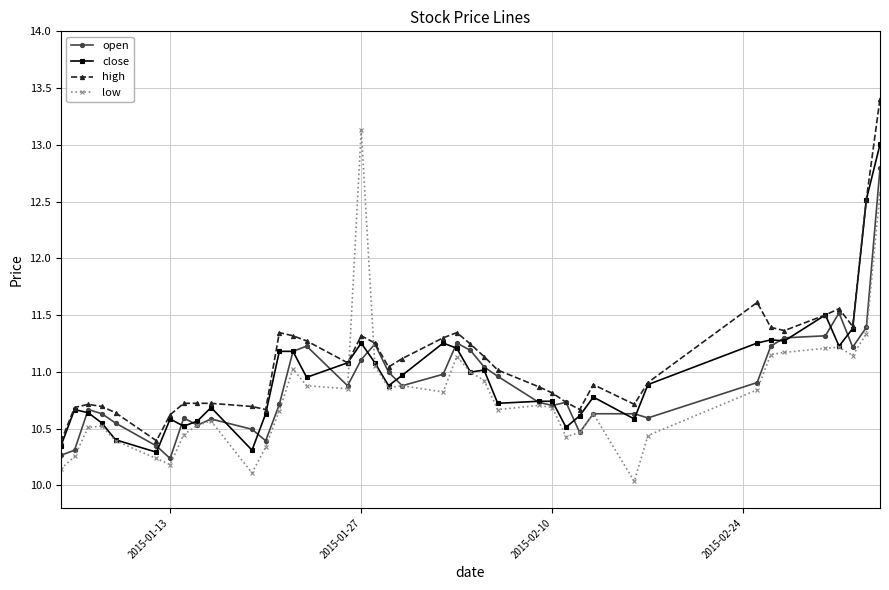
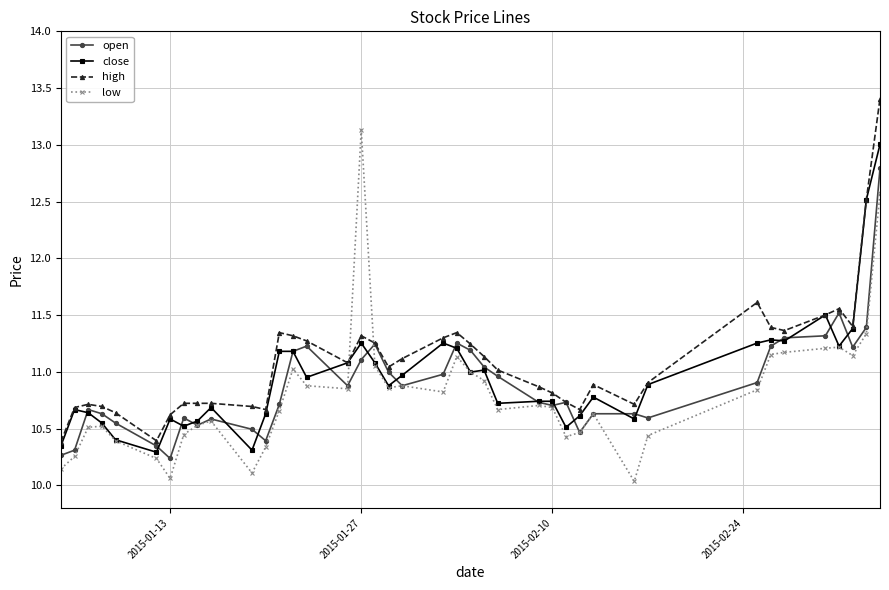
low, 2015-01-13: 10.18 -> 10.06
